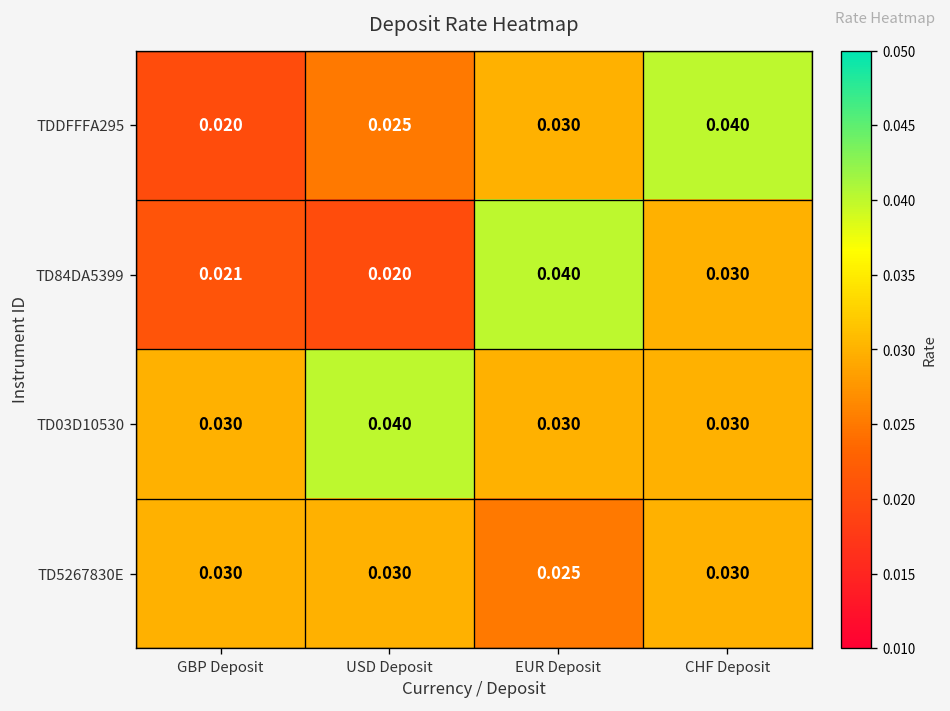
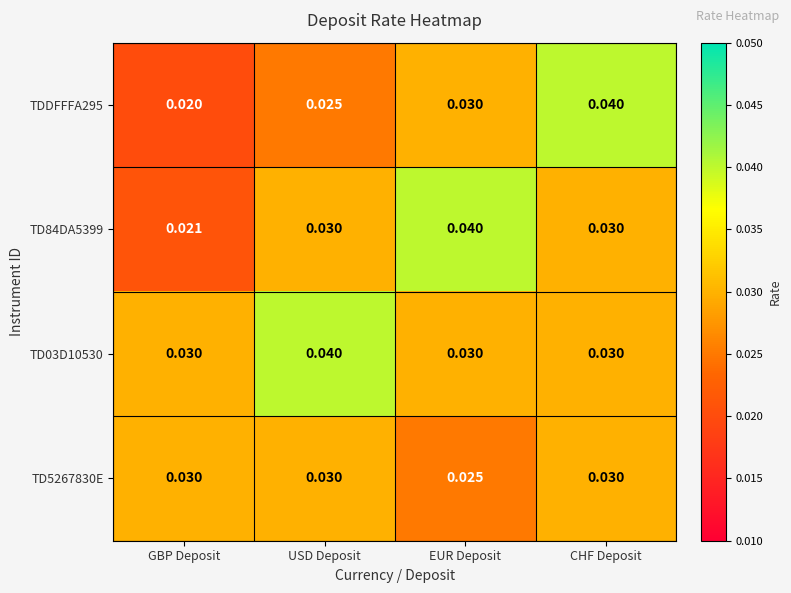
TD84DA5399, USD Deposit: 0.020 -> 0.030
